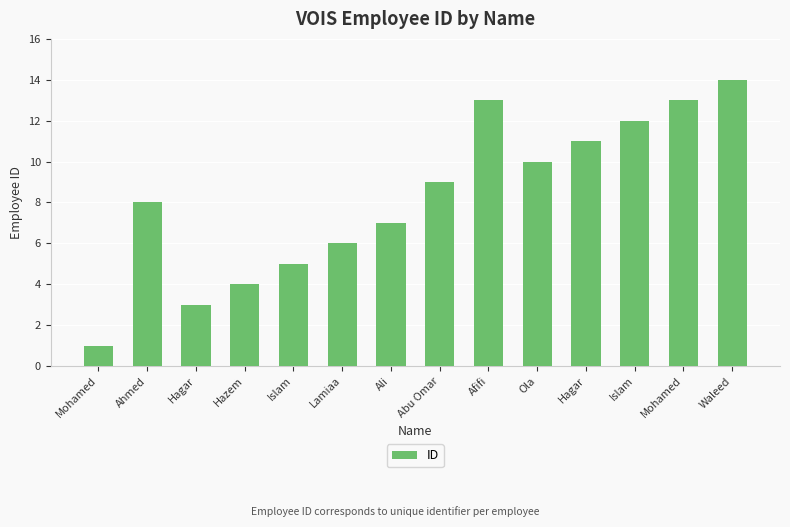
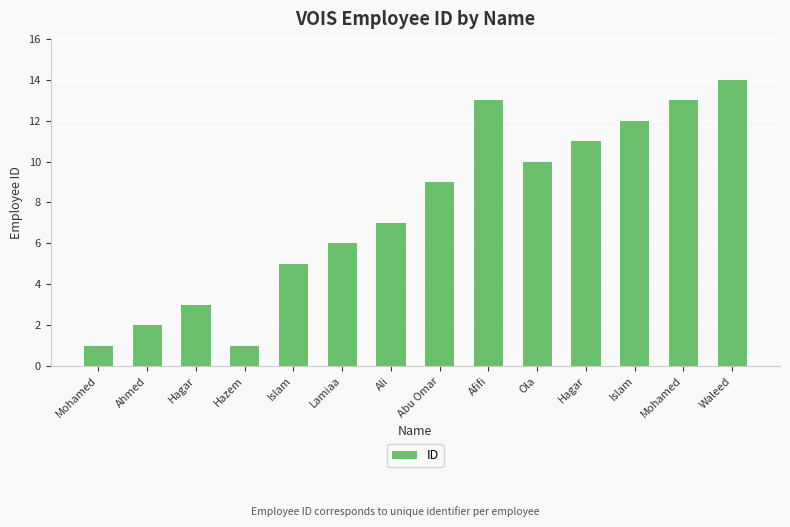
Ahmed: 8 -> 2
Hazem: 4 -> 1
